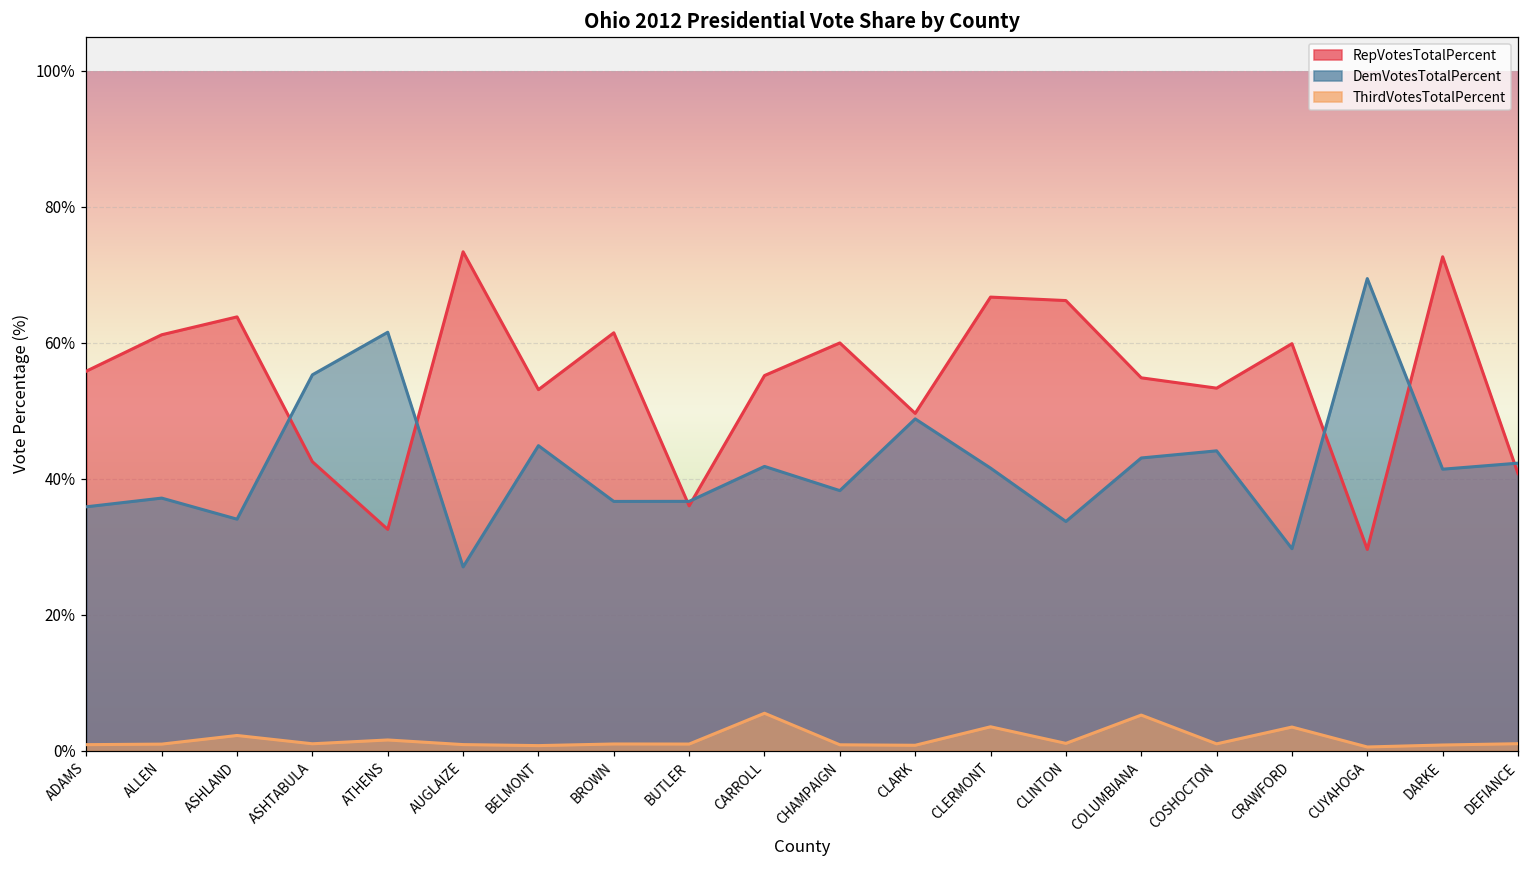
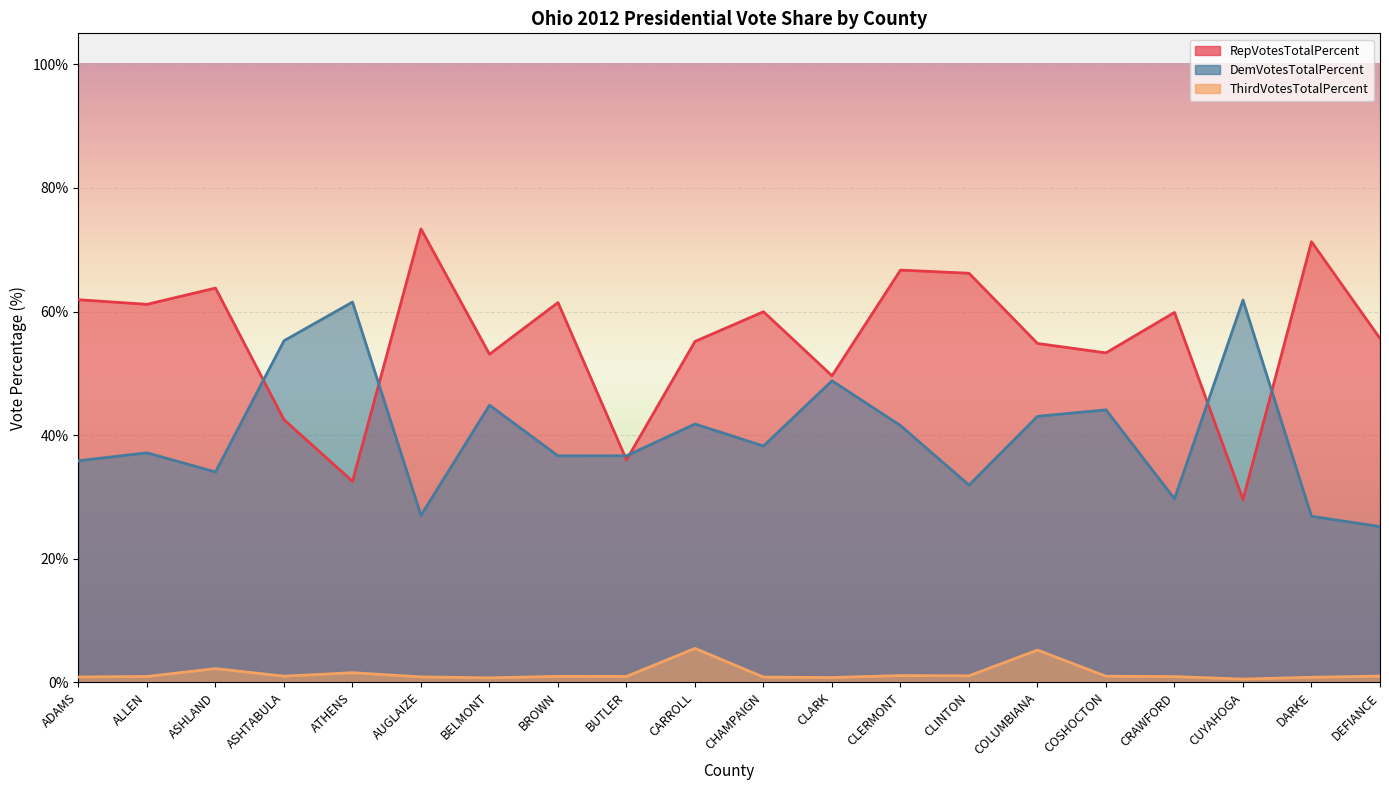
RepVotesTotalPercent, ADAMS: 56% -> 62%
ThirdVotesTotalPercent, CLERMONT: 4% -> 1%
DemVotesTotalPercent, CLINTON: 34% -> 32%
ThirdVotesTotalPercent, CRAWFORD: 3% -> 1%
DemVotesTotalPercent, CUYAHOGA: 69% -> 62%
RepVotesTotalPercent, DARKE: 73% -> 71%
DemVotesTotalPercent, DARKE: 41% -> 27%
RepVotesTotalPercent, DEFIANCE: 41% -> 56%
DemVotesTotalPercent, DEFIANCE: 42% -> 25%
